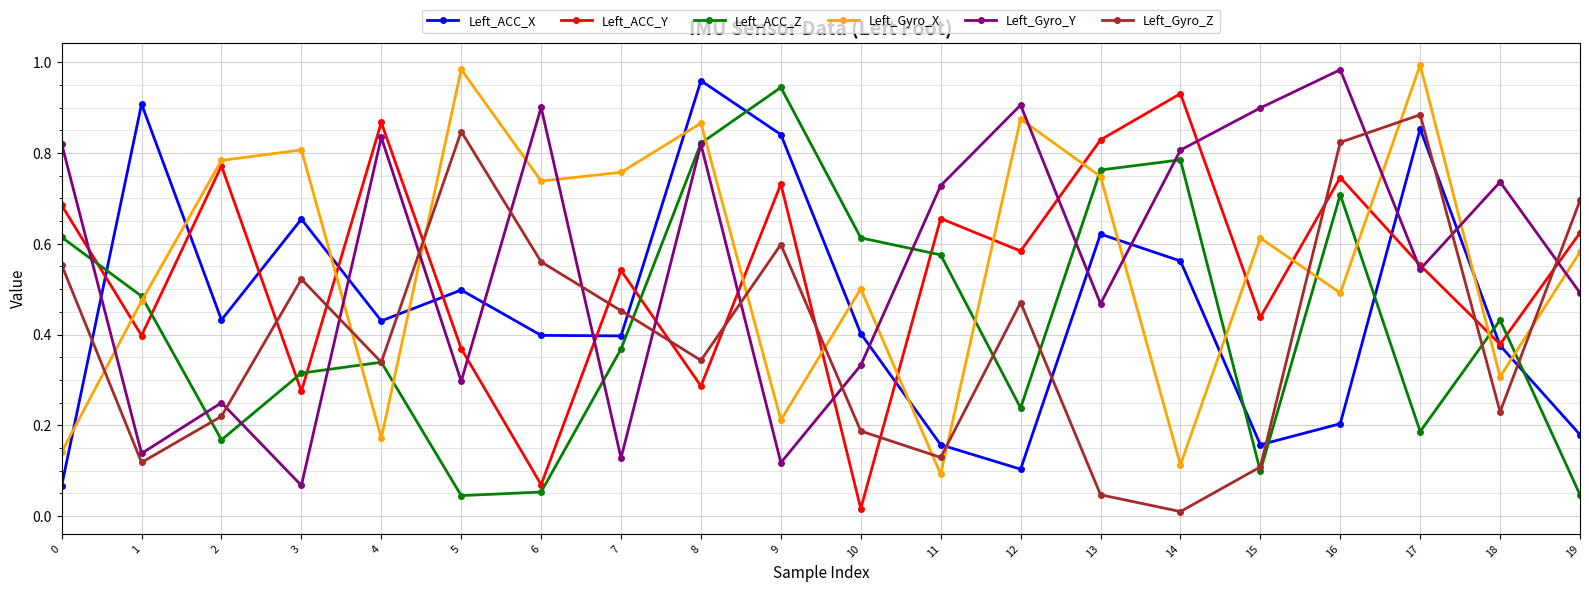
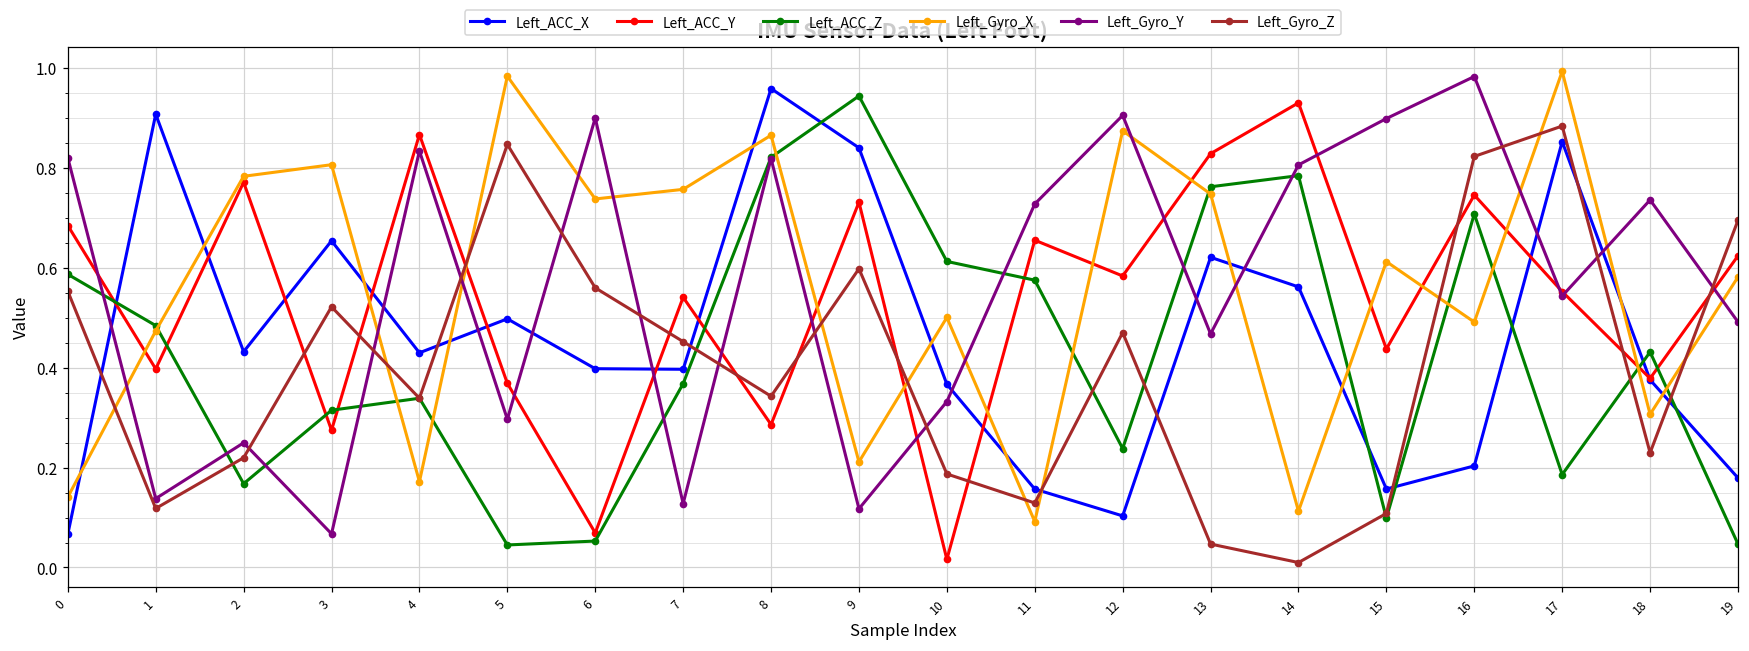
Left_ACC_Z, 0: 0.61 -> 0.59
Left_ACC_X, 10: 0.40 -> 0.37
